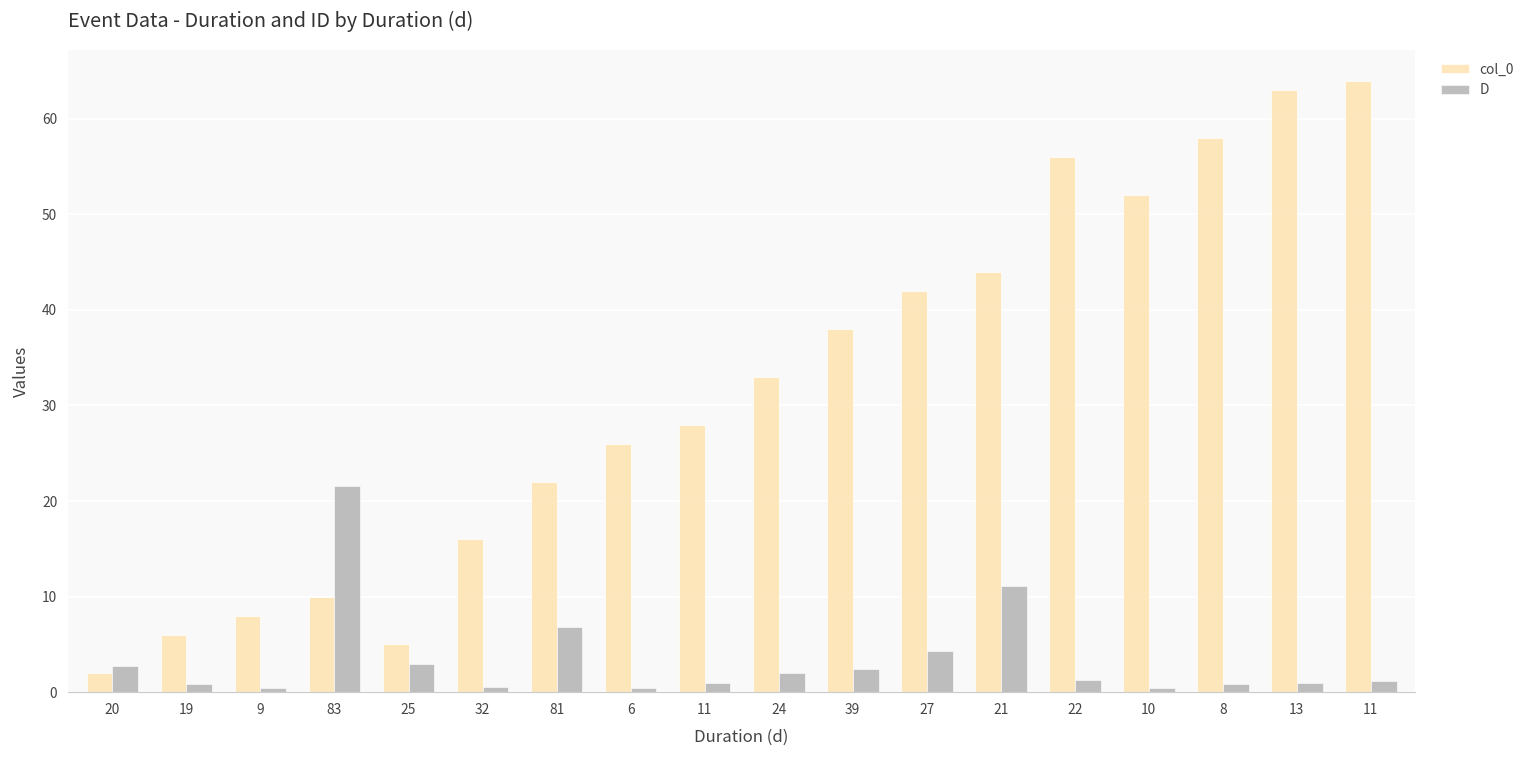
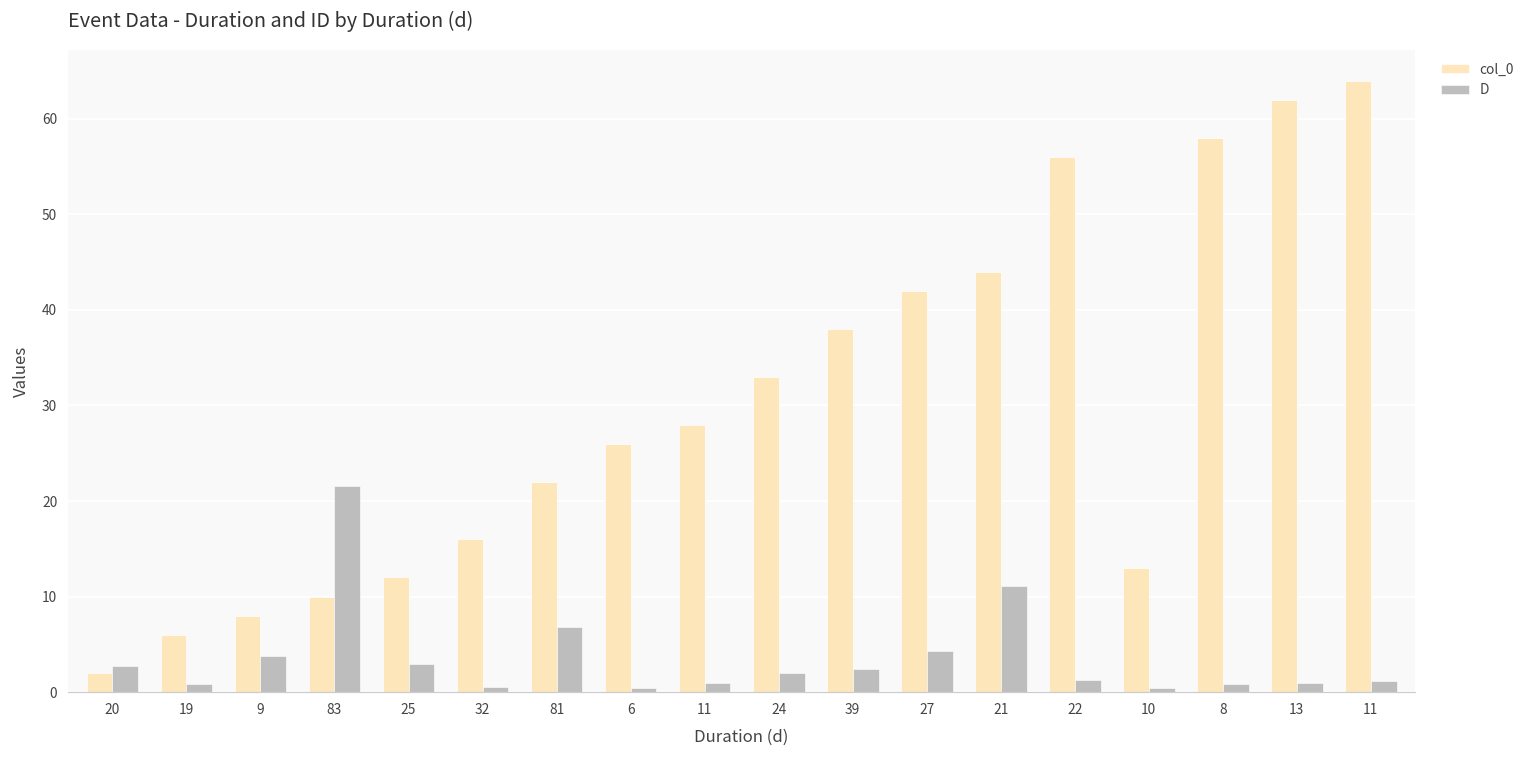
D, 9: 0 -> 4
col_0, 25: 5 -> 12
col_0, 10: 52 -> 13
col_0, 13: 63 -> 62
